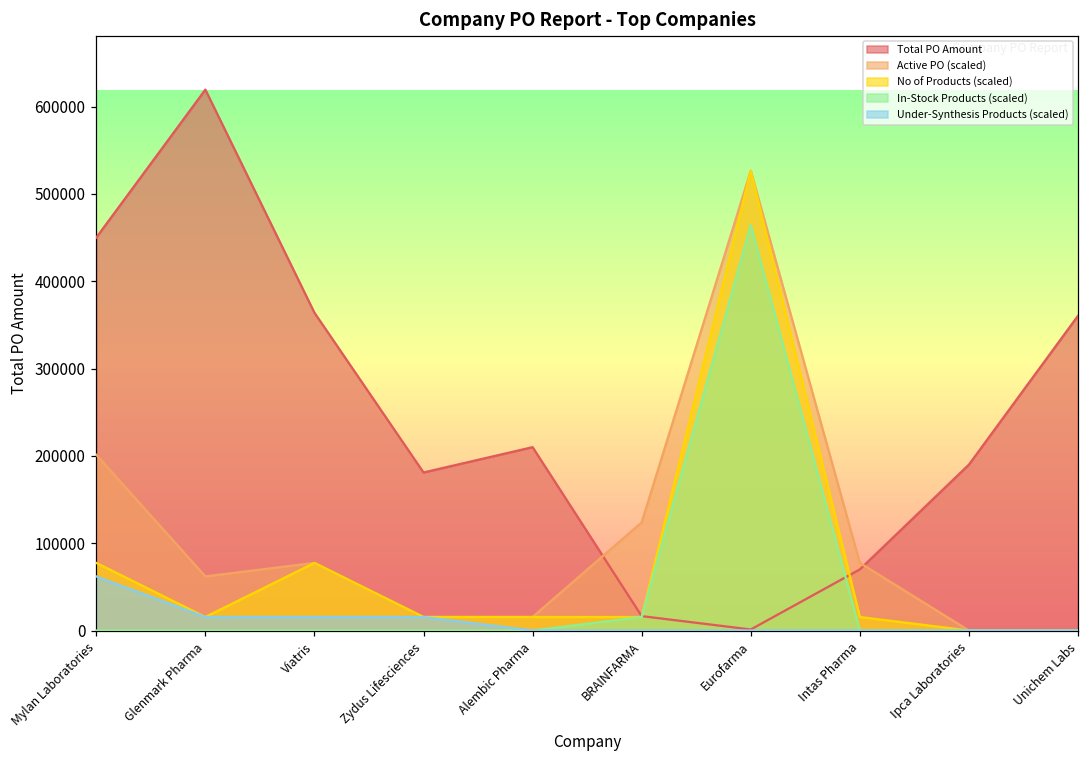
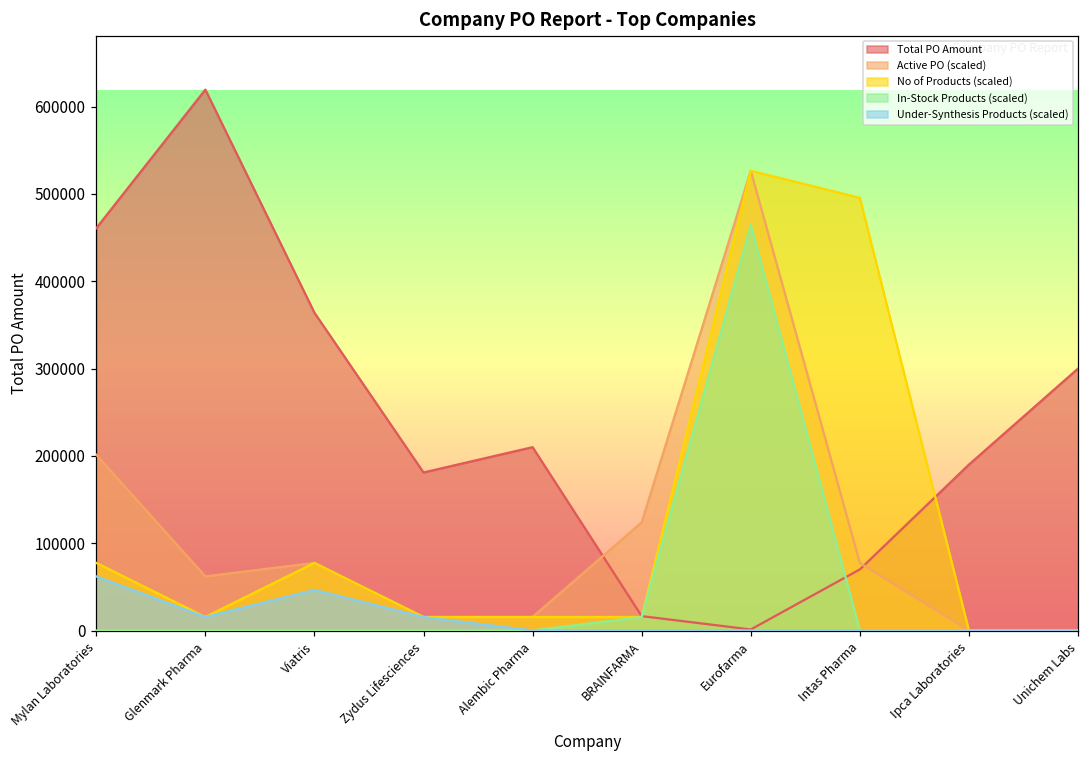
Total PO Amount, Mylan Laboratories: 450000 -> 460000
Under-Synthesis Products (scaled), Viatris: 20000 -> 50000
No of Products (scaled), Intas Pharma: 20000 -> 500000
Total PO Amount, Unichem Labs: 360000 -> 300000
